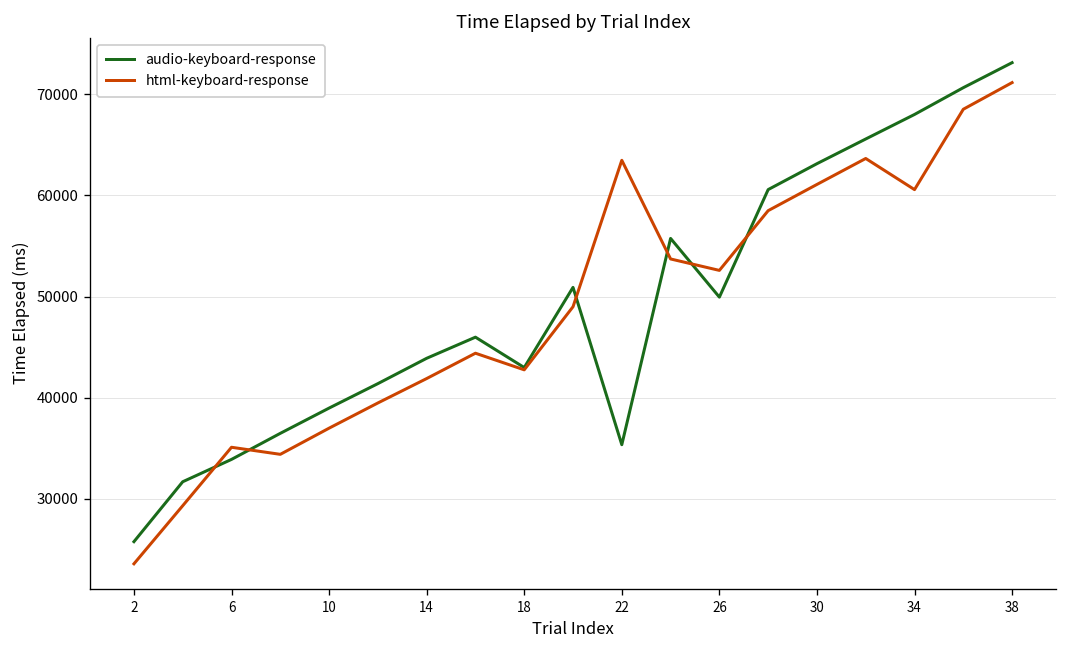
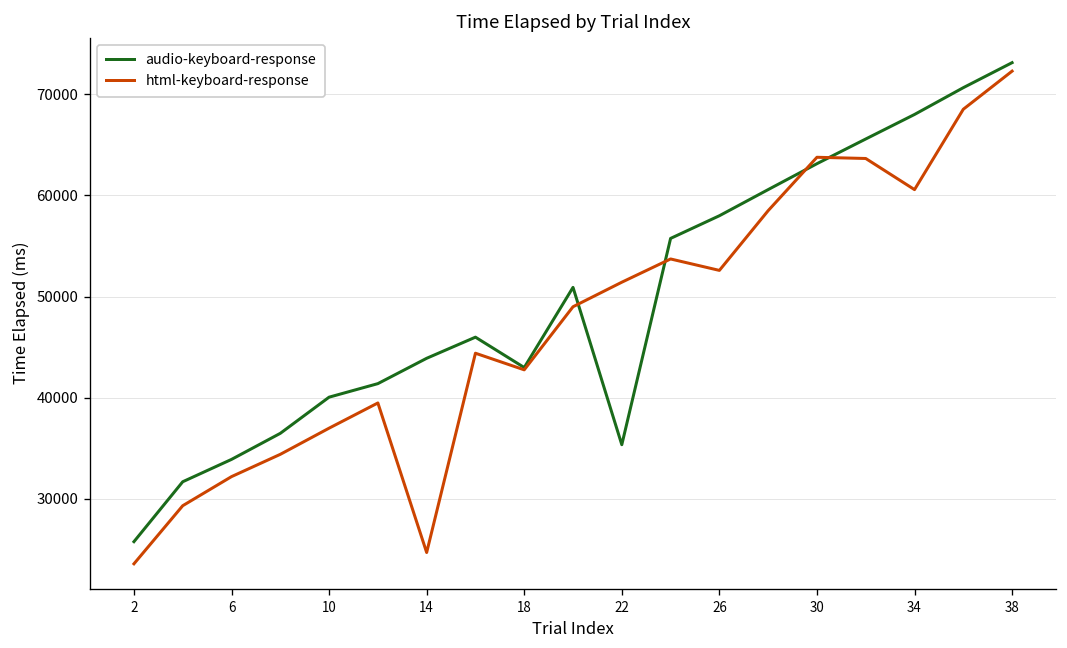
html-keyboard-response, 6: 35000 -> 32000
audio-keyboard-response, 10: 39000 -> 40000
html-keyboard-response, 14: 42000 -> 25000
html-keyboard-response, 22: 63000 -> 51000
audio-keyboard-response, 26: 50000 -> 58000
html-keyboard-response, 30: 61000 -> 64000
html-keyboard-response, 38: 71000 -> 72000
